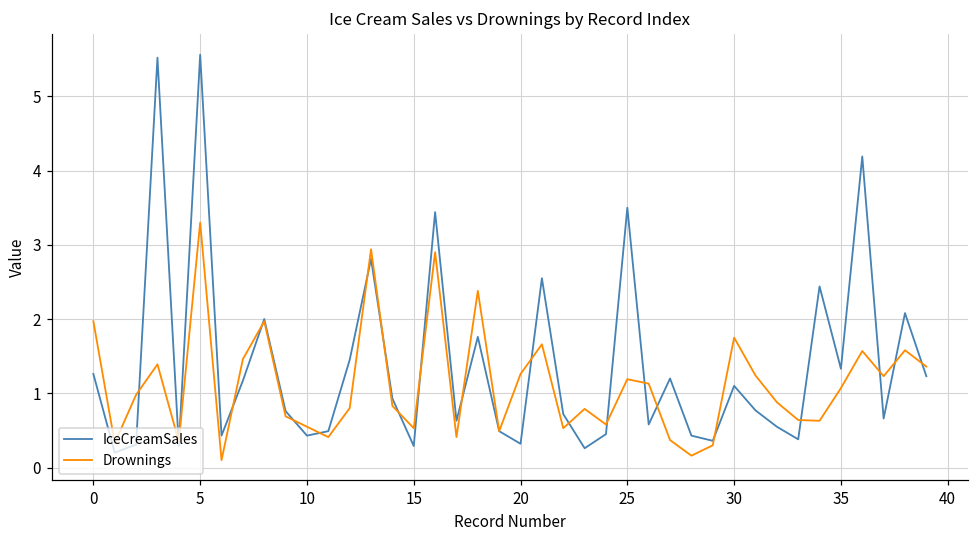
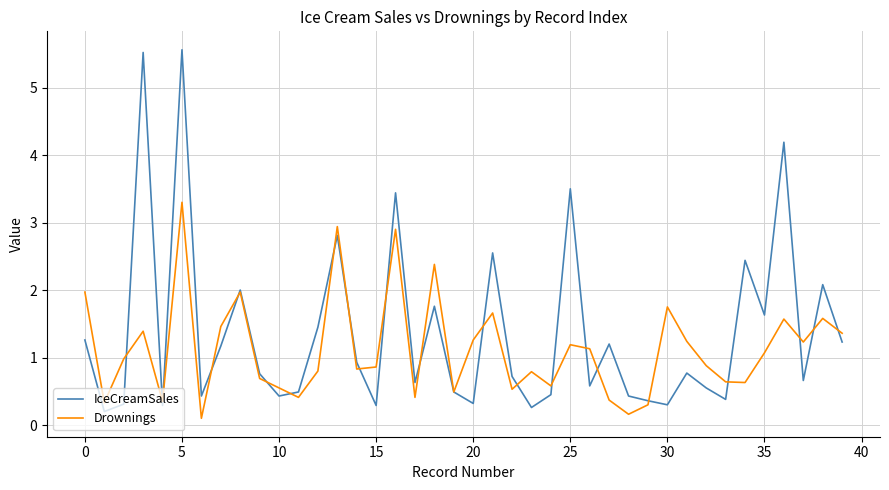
Drownings, 15: 0.5 -> 0.9
IceCreamSales, 30: 1.1 -> 0.3
IceCreamSales, 35: 1.3 -> 1.6
